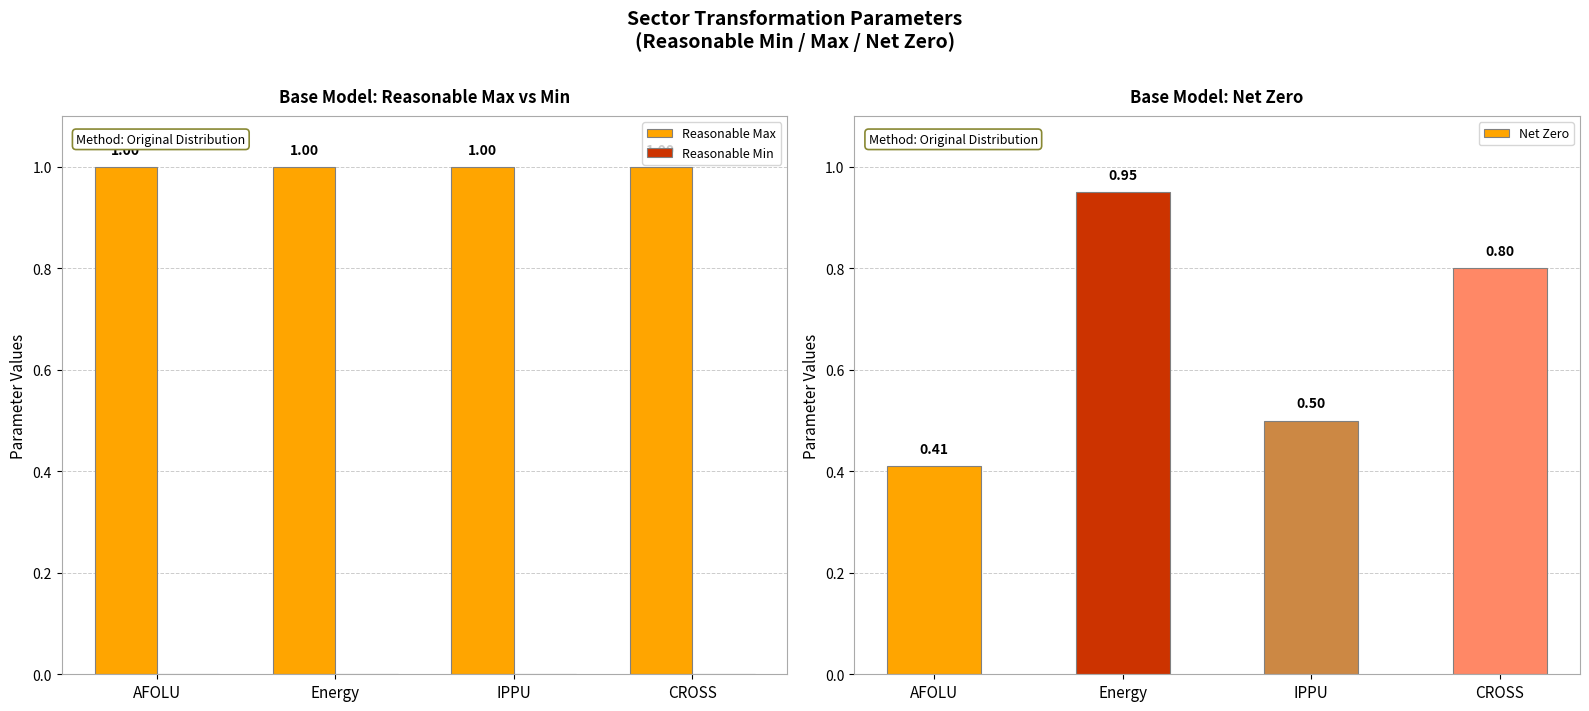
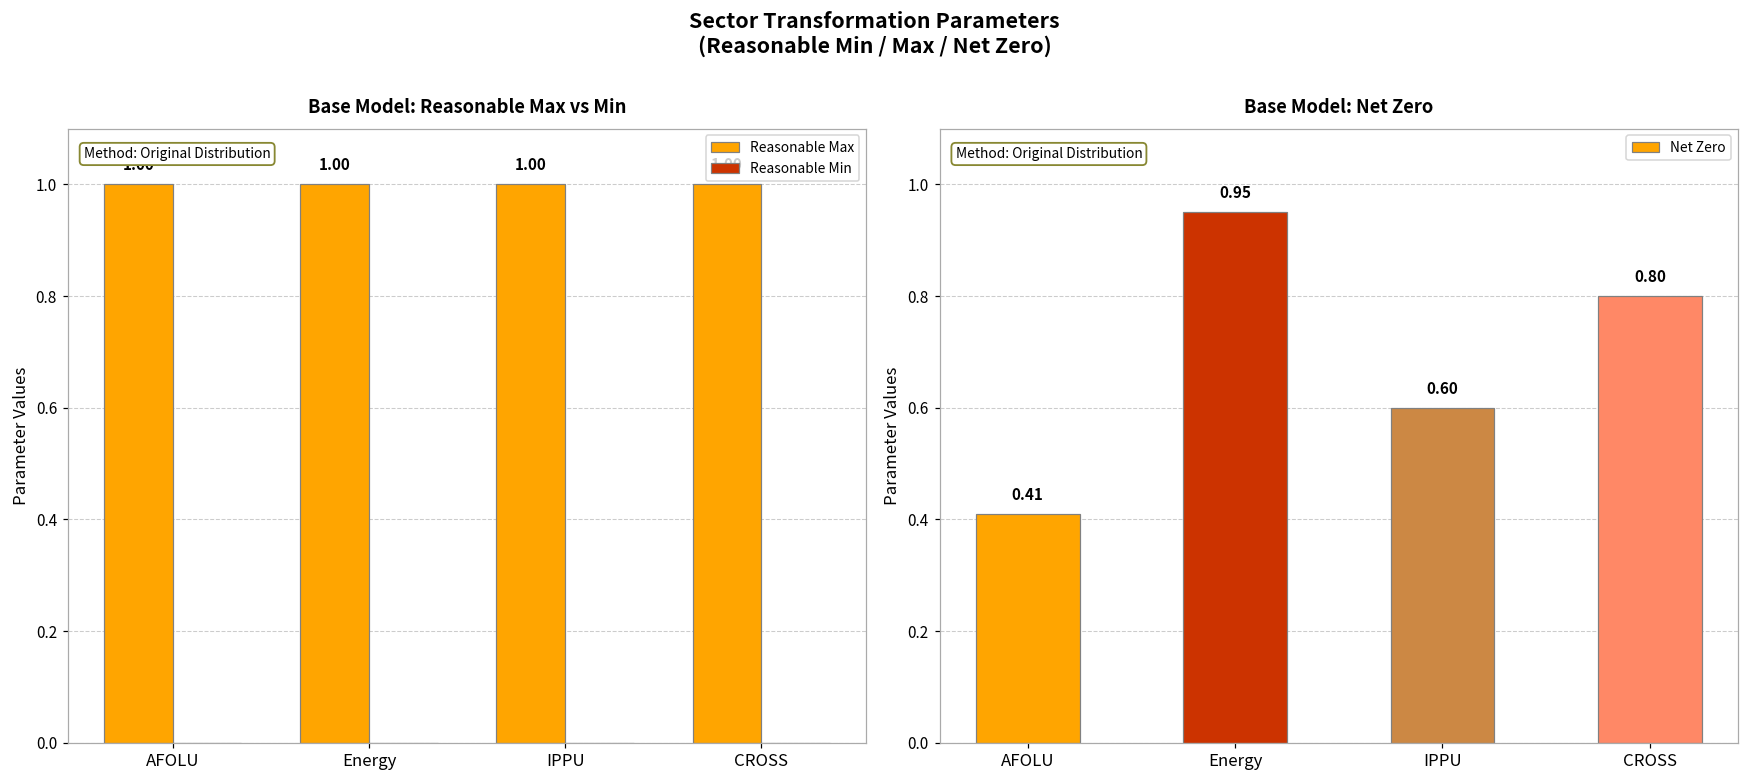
Base Model: Net Zero, IPPU: 0.50 -> 0.60
